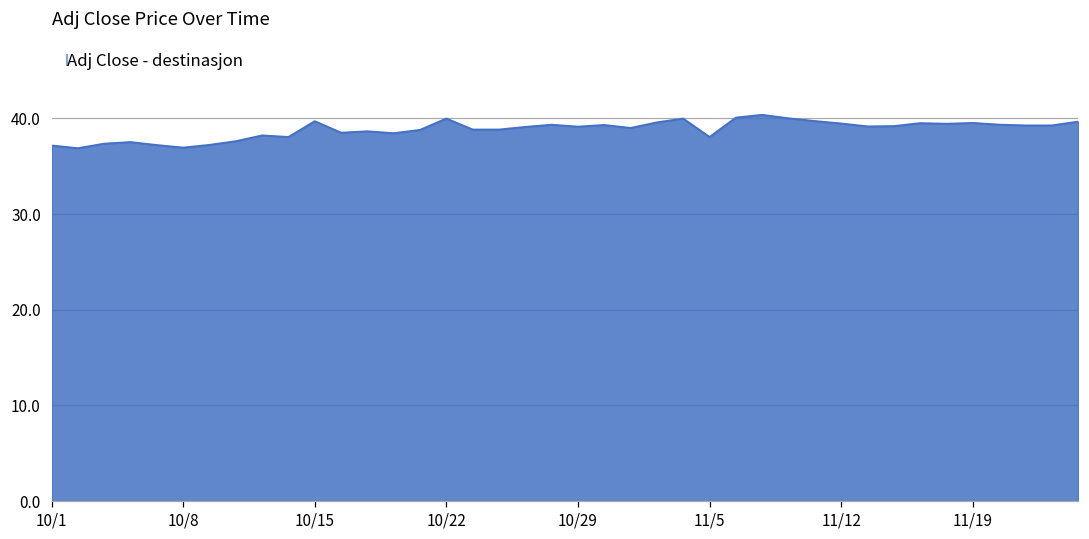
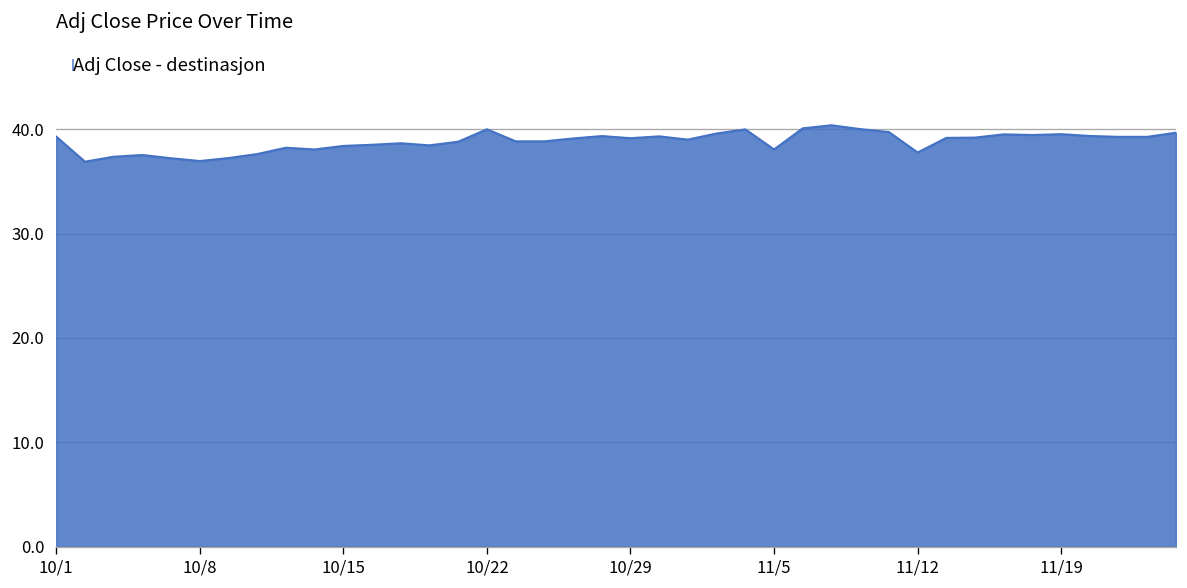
10/1: 37 -> 39
10/15: 40 -> 38
11/12: 39 -> 38
